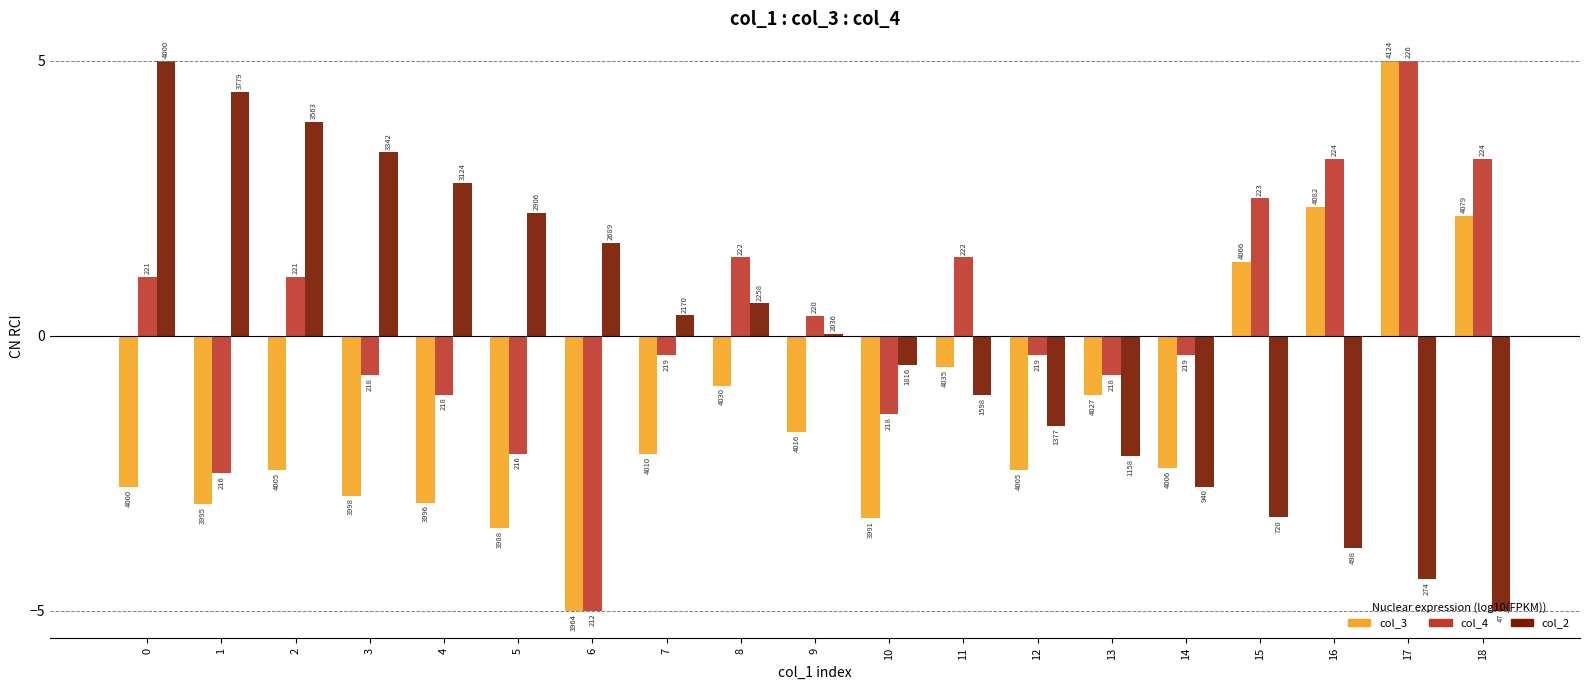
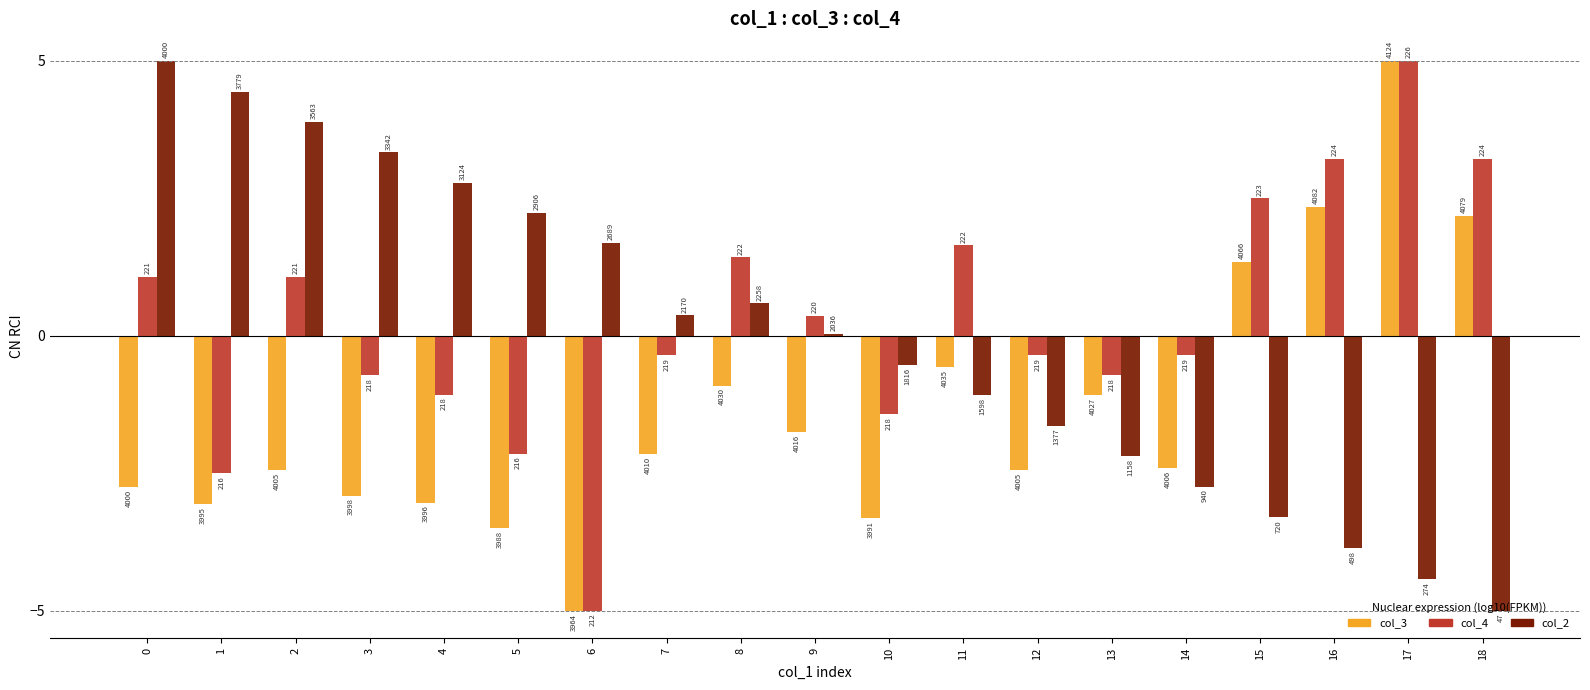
col_4, 11: 1.4 -> 1.6
